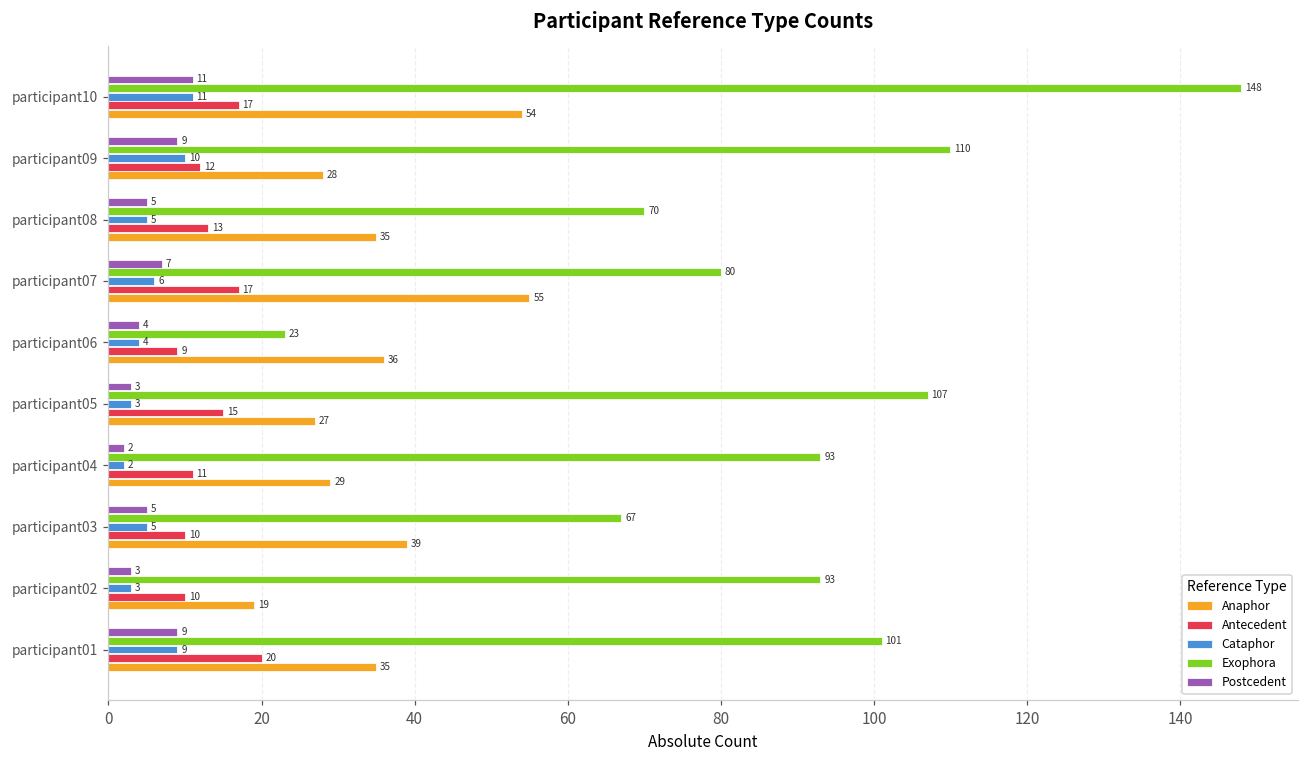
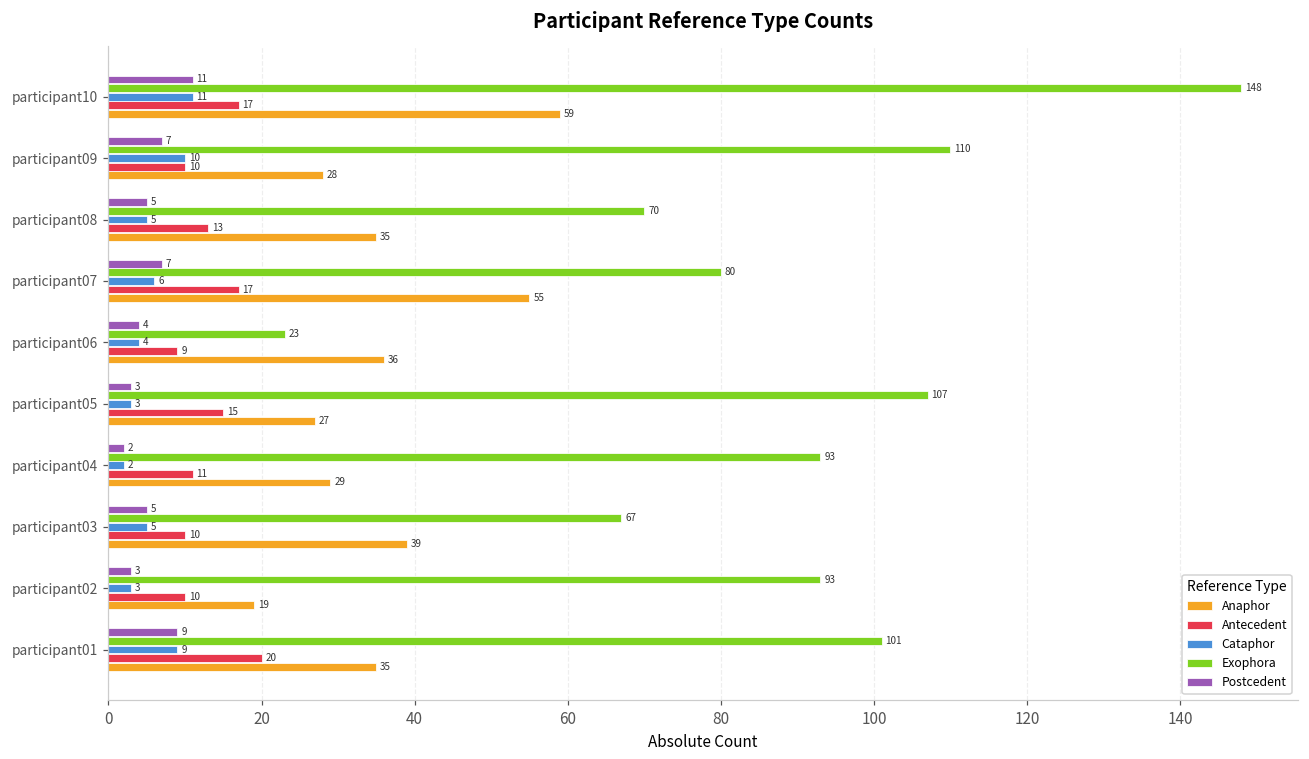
Anaphor, participant10: 54 -> 59
Postcedent, participant09: 9 -> 7
Antecedent, participant09: 12 -> 10
